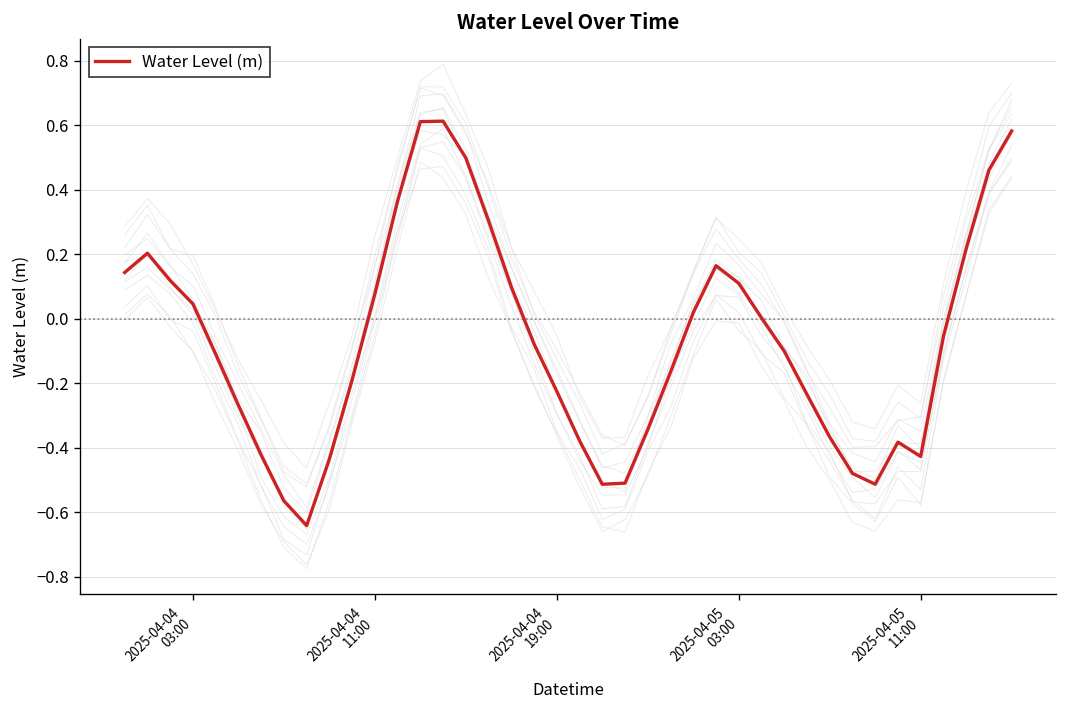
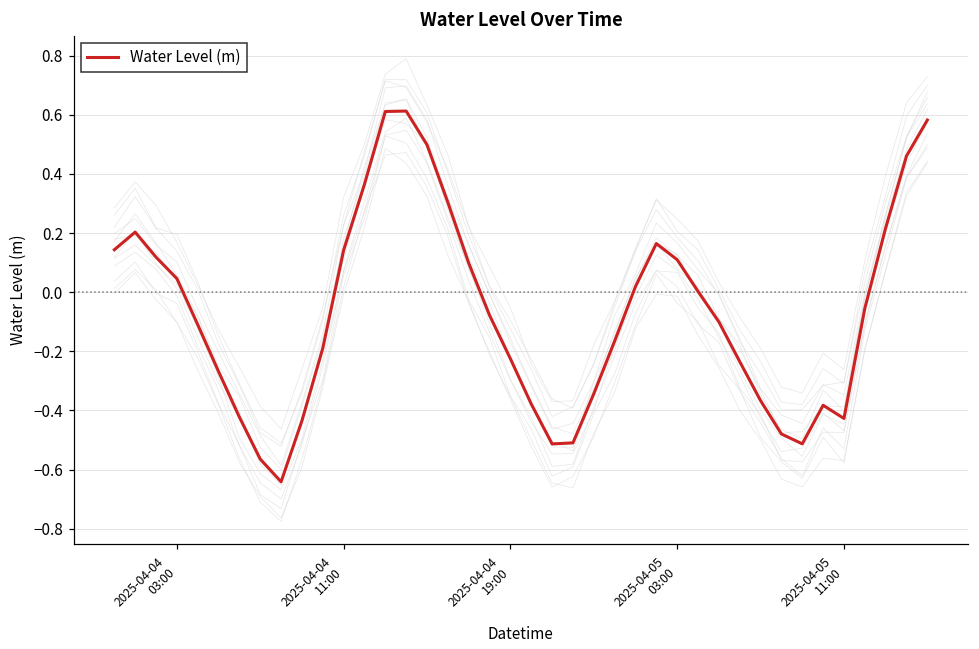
Water Level (m), 2025-04-04 11:00: 0.08 -> 0.14
